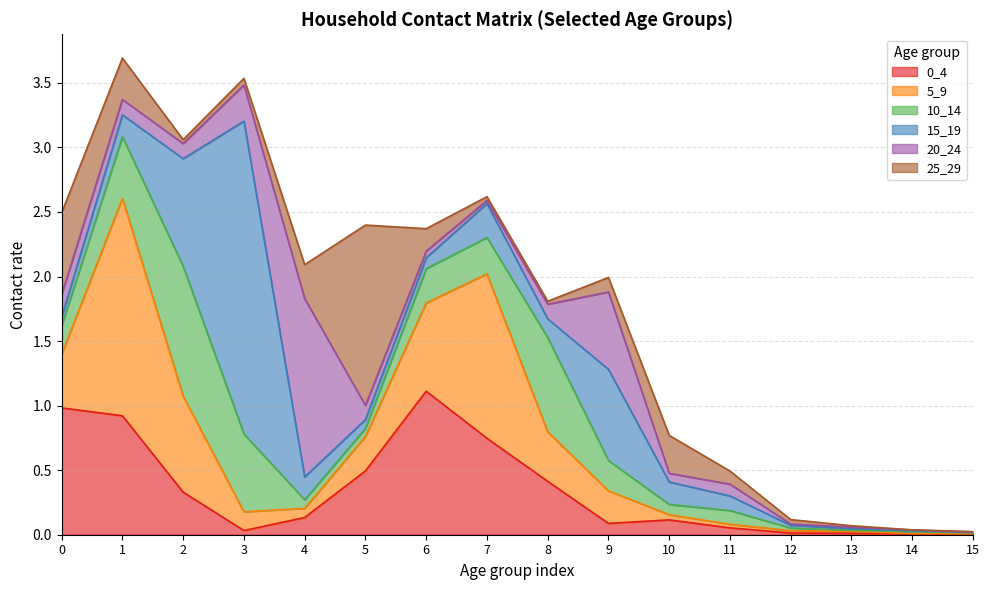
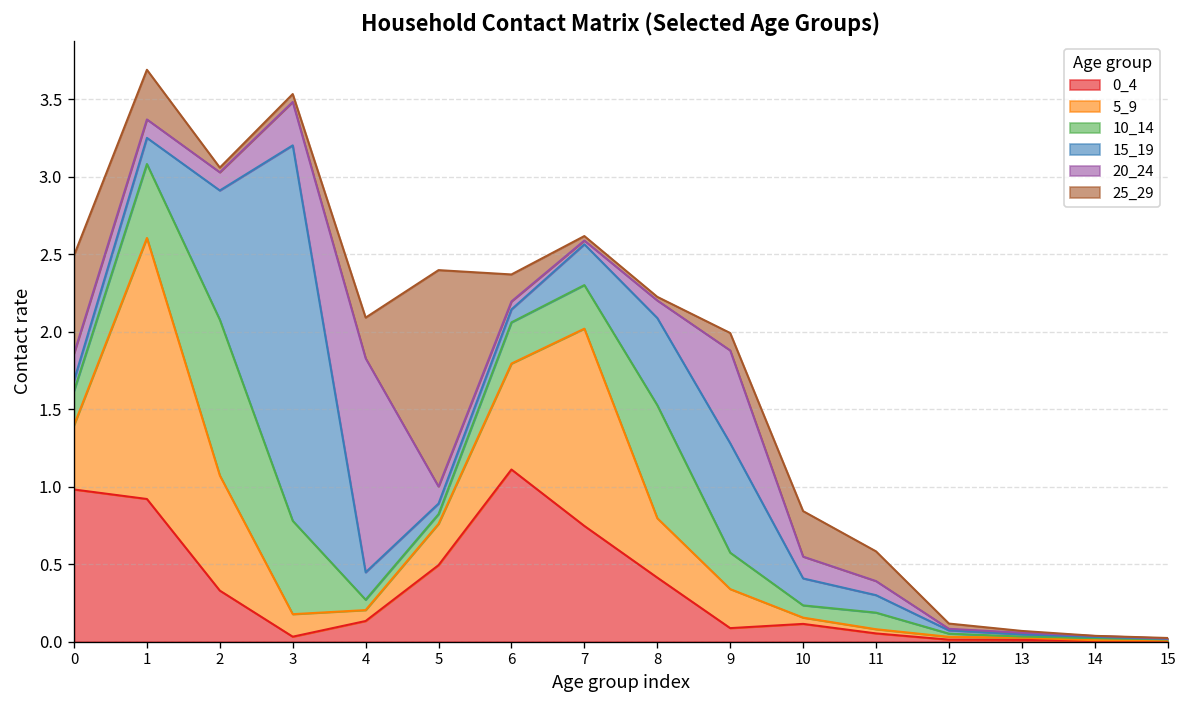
15_19, 8: 0.15 -> 0.56
20_24, 10: 0.07 -> 0.14
25_29, 11: 0.10 -> 0.19
